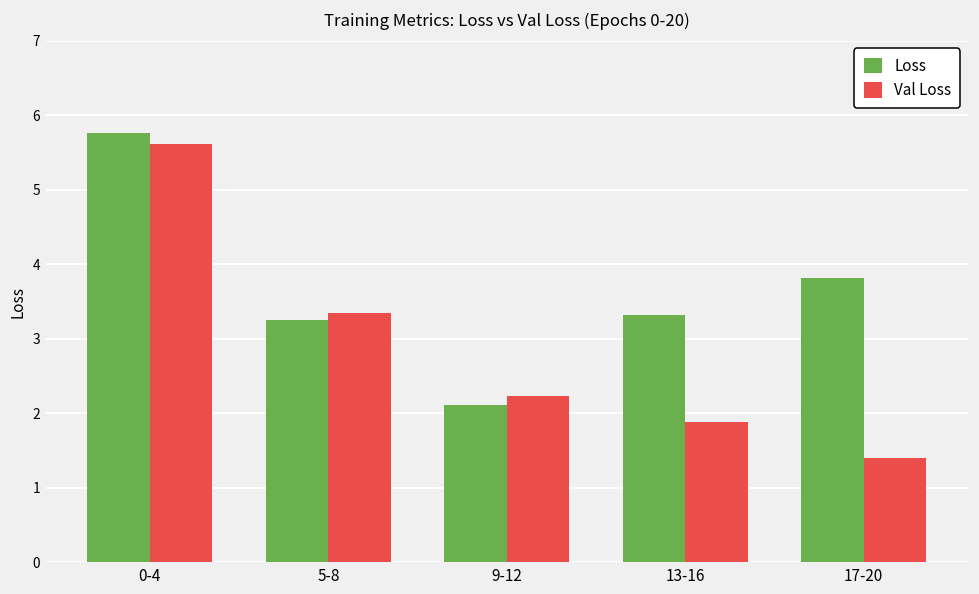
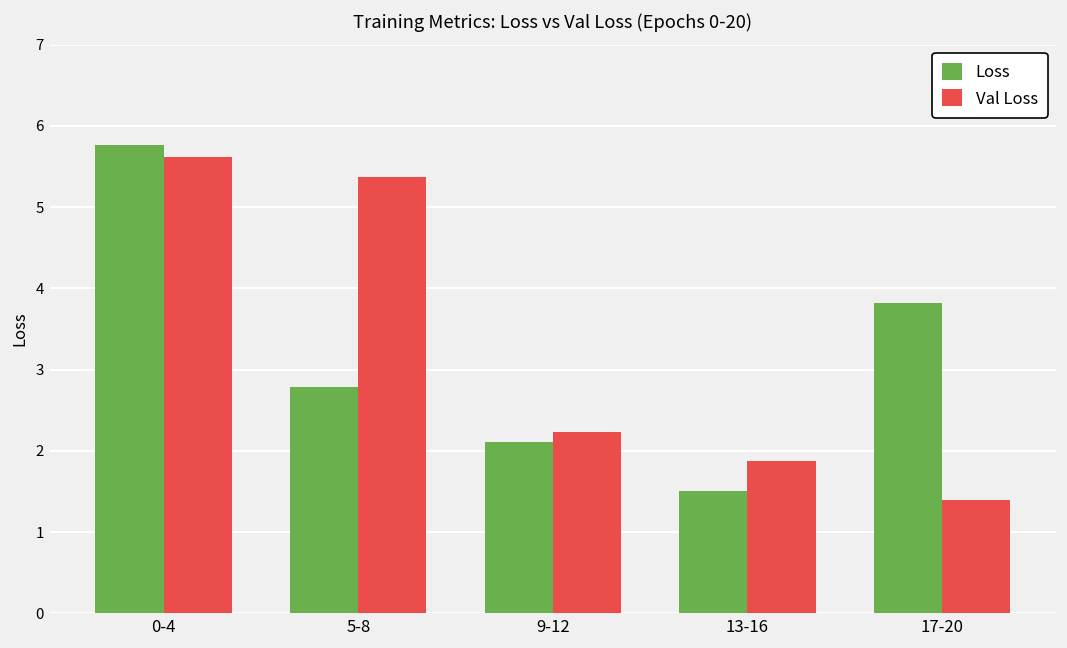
Loss, 5-8: 3.3 -> 2.8
Val Loss, 5-8: 3.3 -> 5.4
Loss, 13-16: 3.3 -> 1.5
